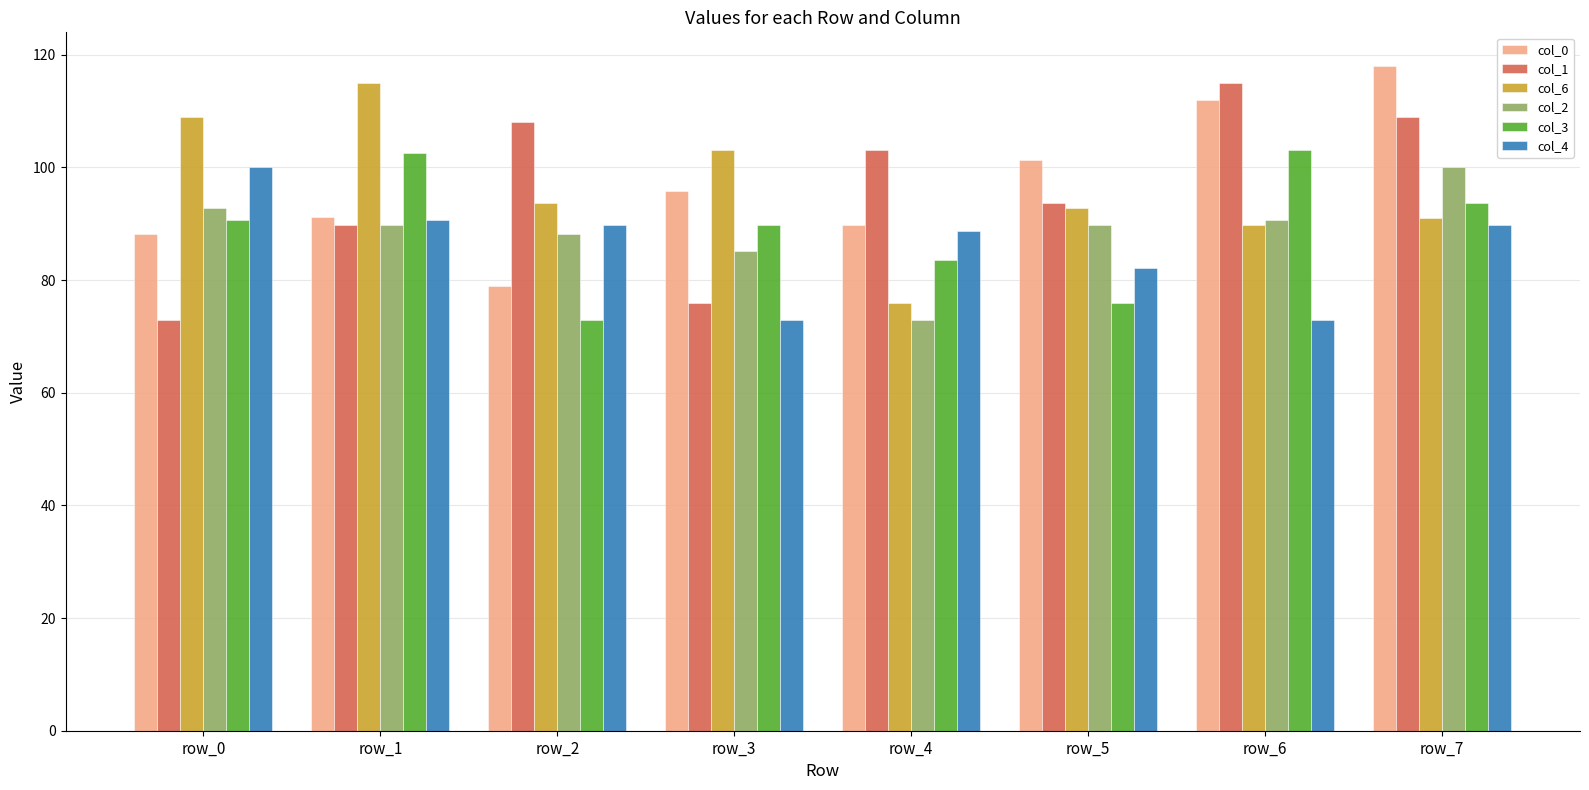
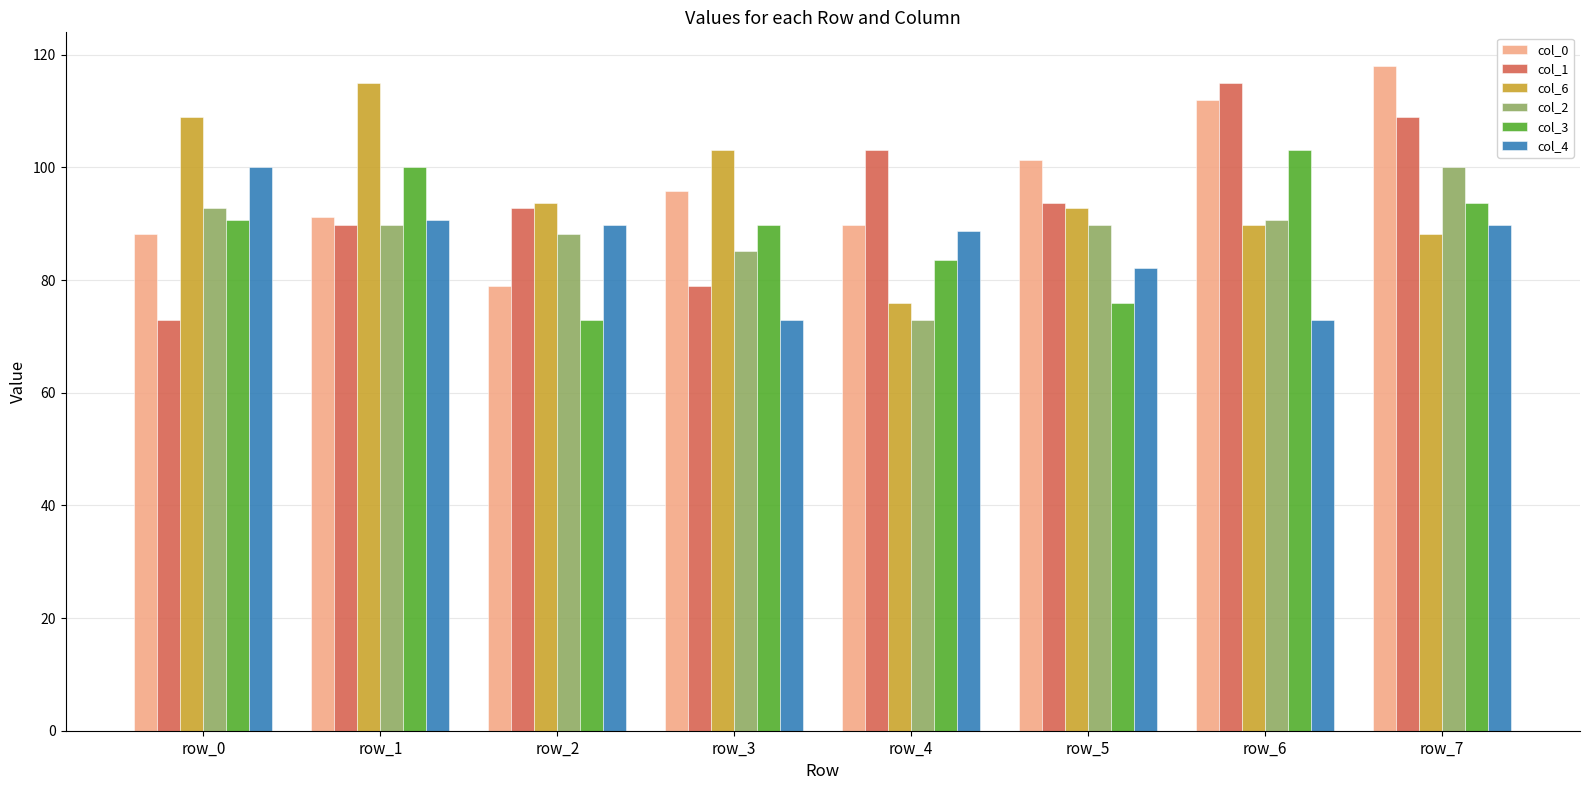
col_3, row_1: 103 -> 100
col_1, row_2: 108 -> 93
col_1, row_3: 76 -> 79
col_6, row_7: 91 -> 88
